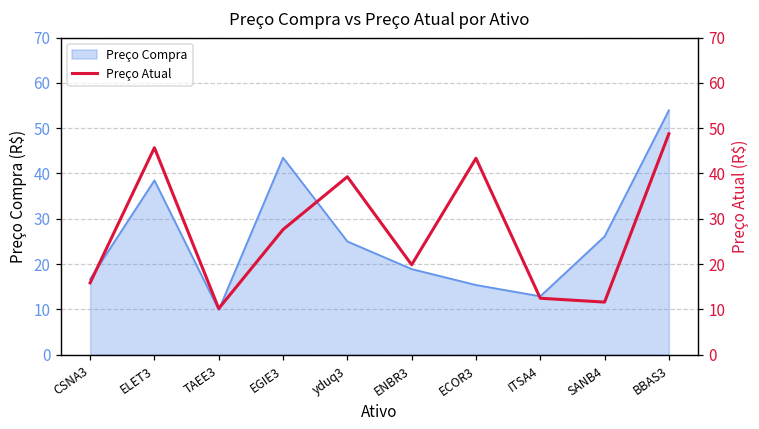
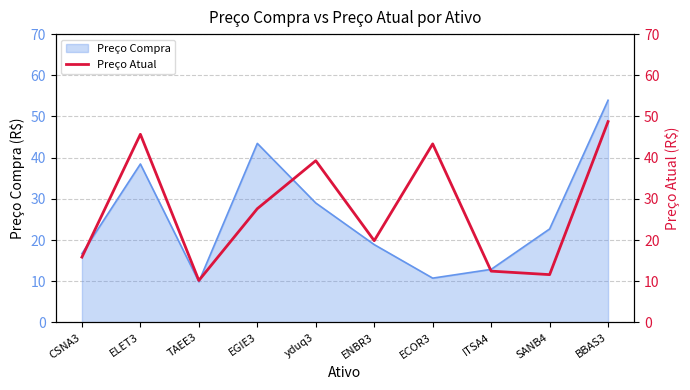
Preço Compra, yduq3: 25 -> 29
Preço Compra, ECOR3: 15 -> 11
Preço Compra, SANB4: 26 -> 23
